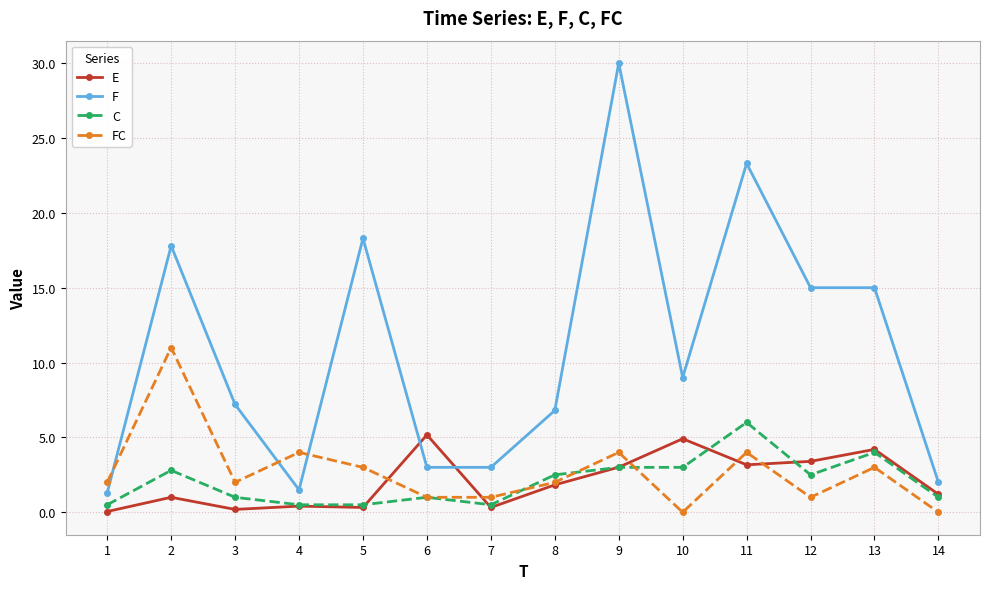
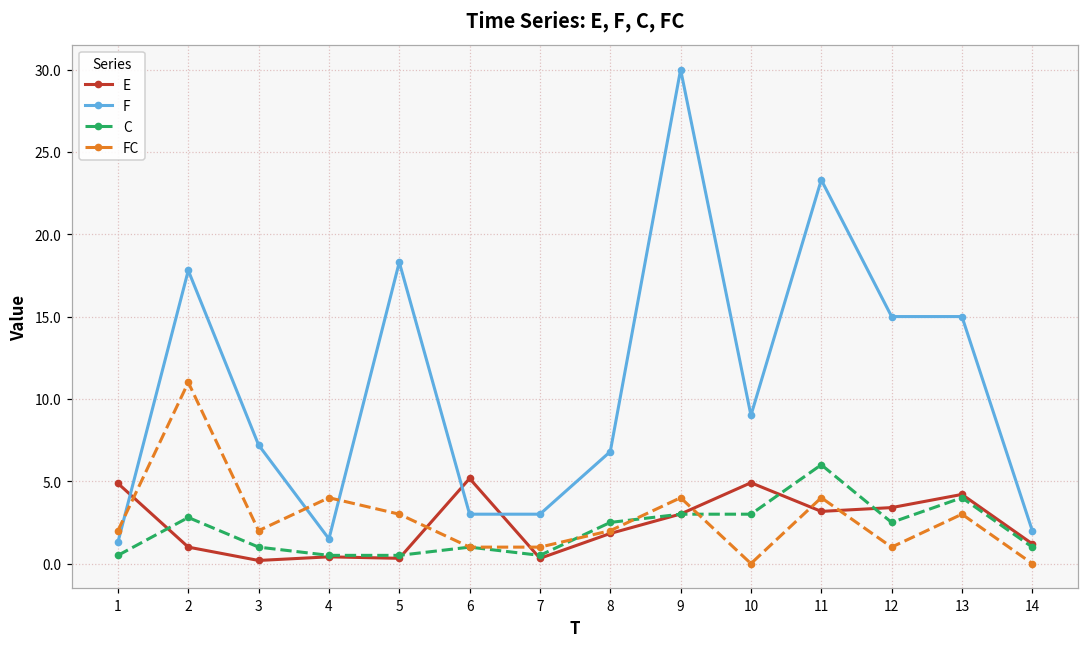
E, 1: 0.1 -> 4.9
